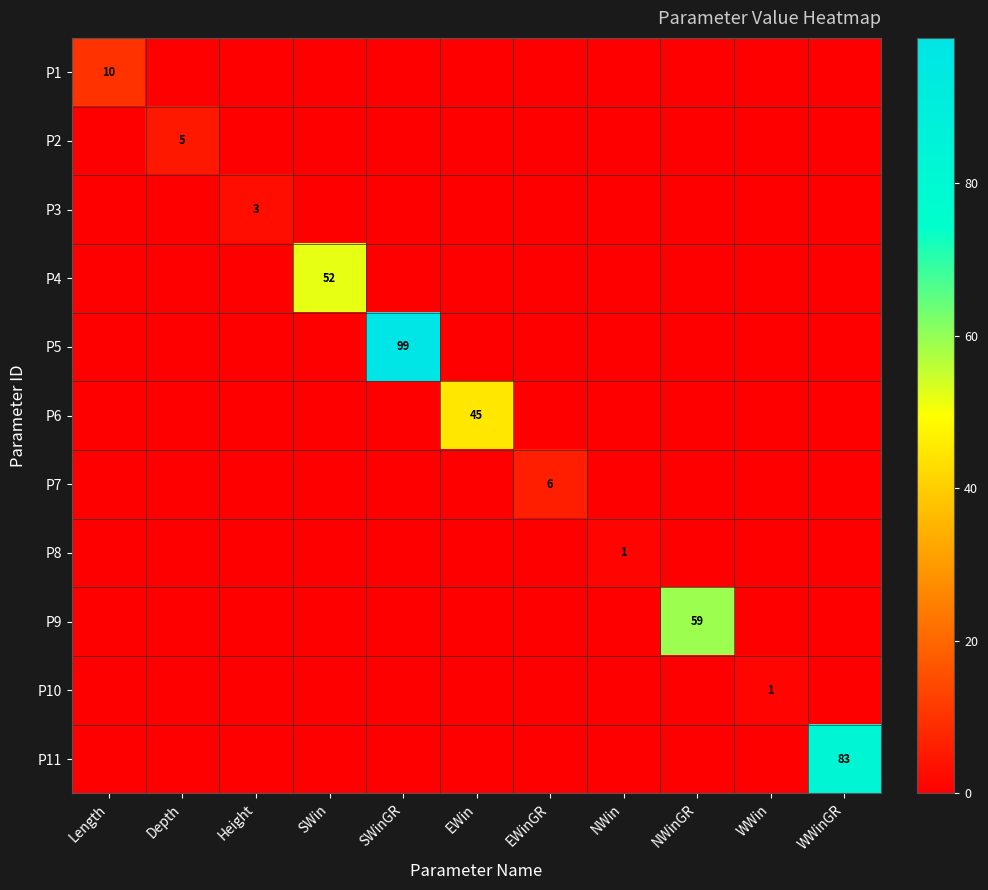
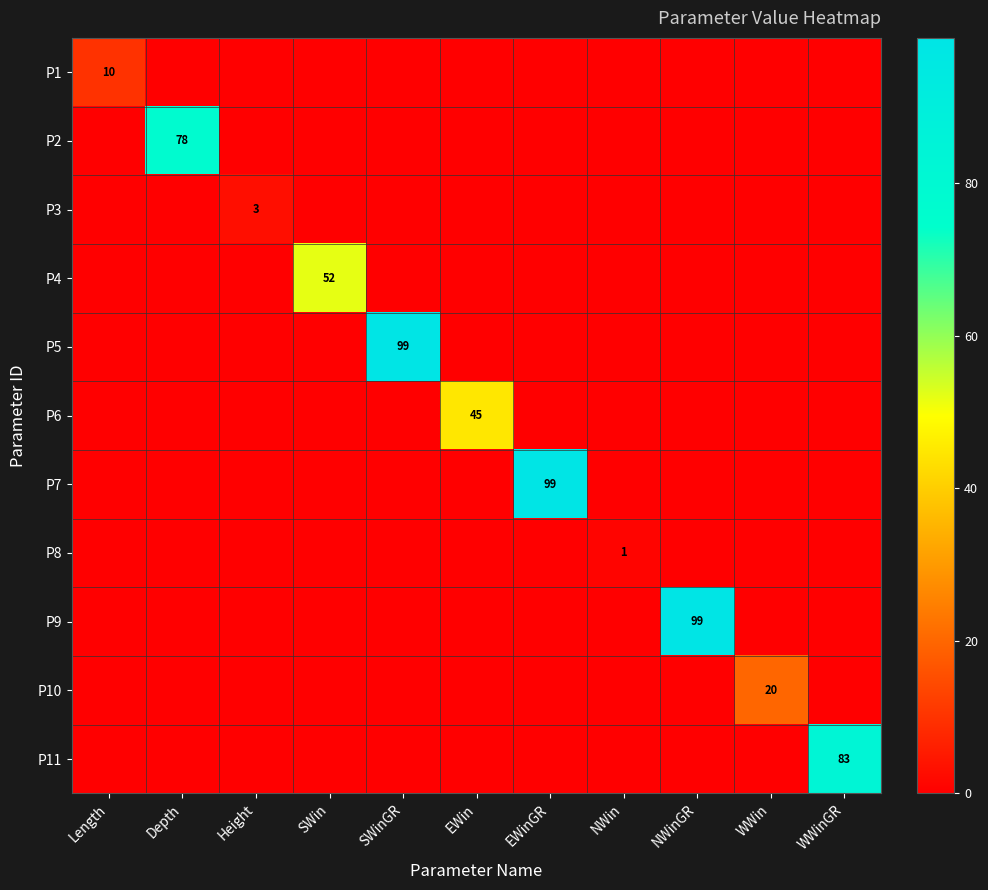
P2, Depth: 5 -> 78
P7, EWinGR: 6 -> 99
P9, NWinGR: 59 -> 99
P10, WWin: 1 -> 20
